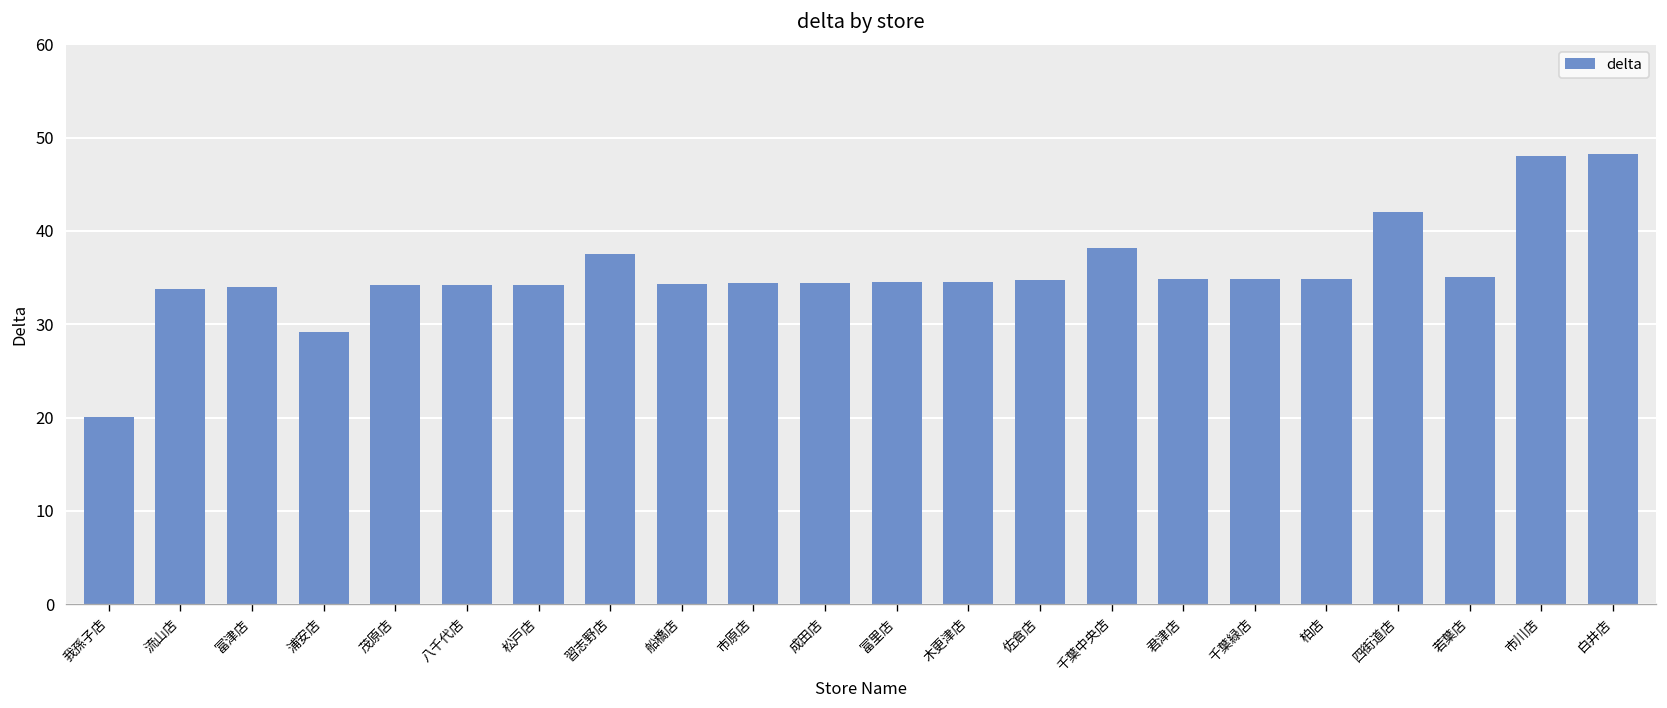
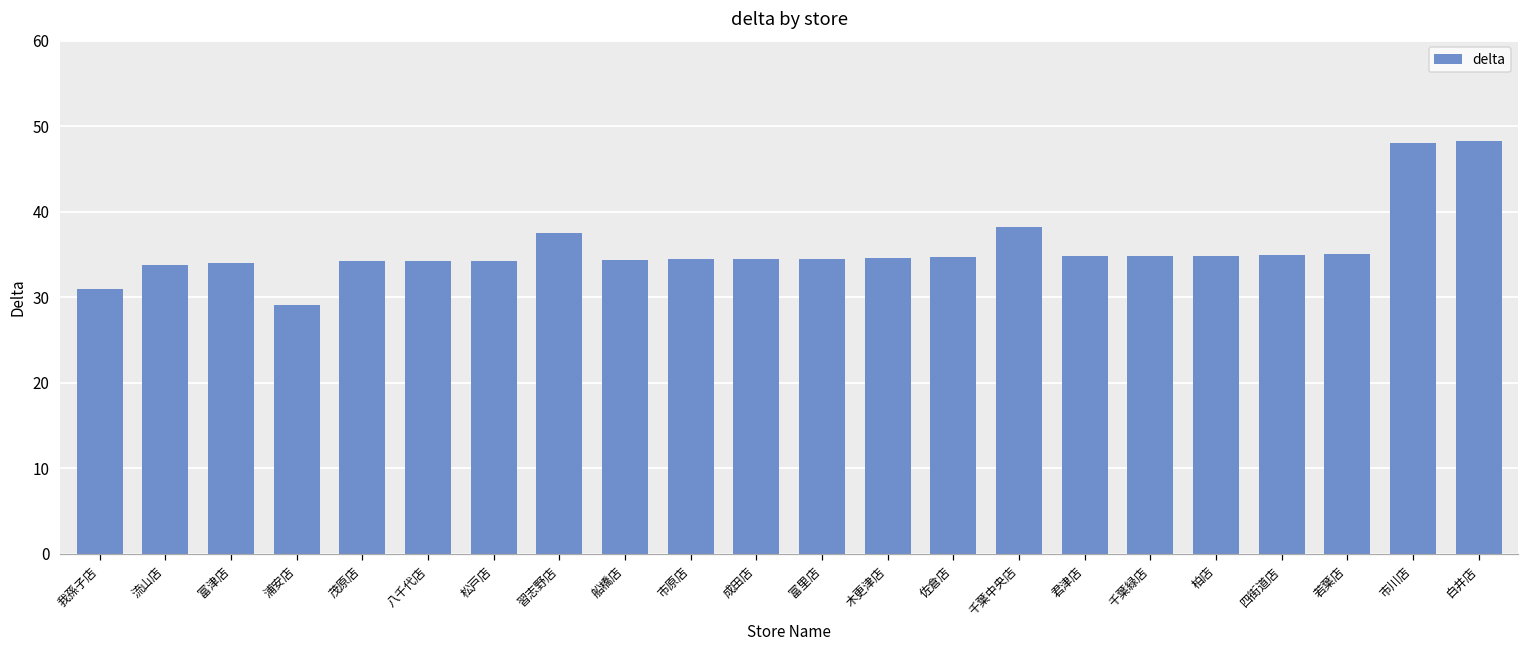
我孫子店: 20 -> 31
四街道店: 42 -> 35
